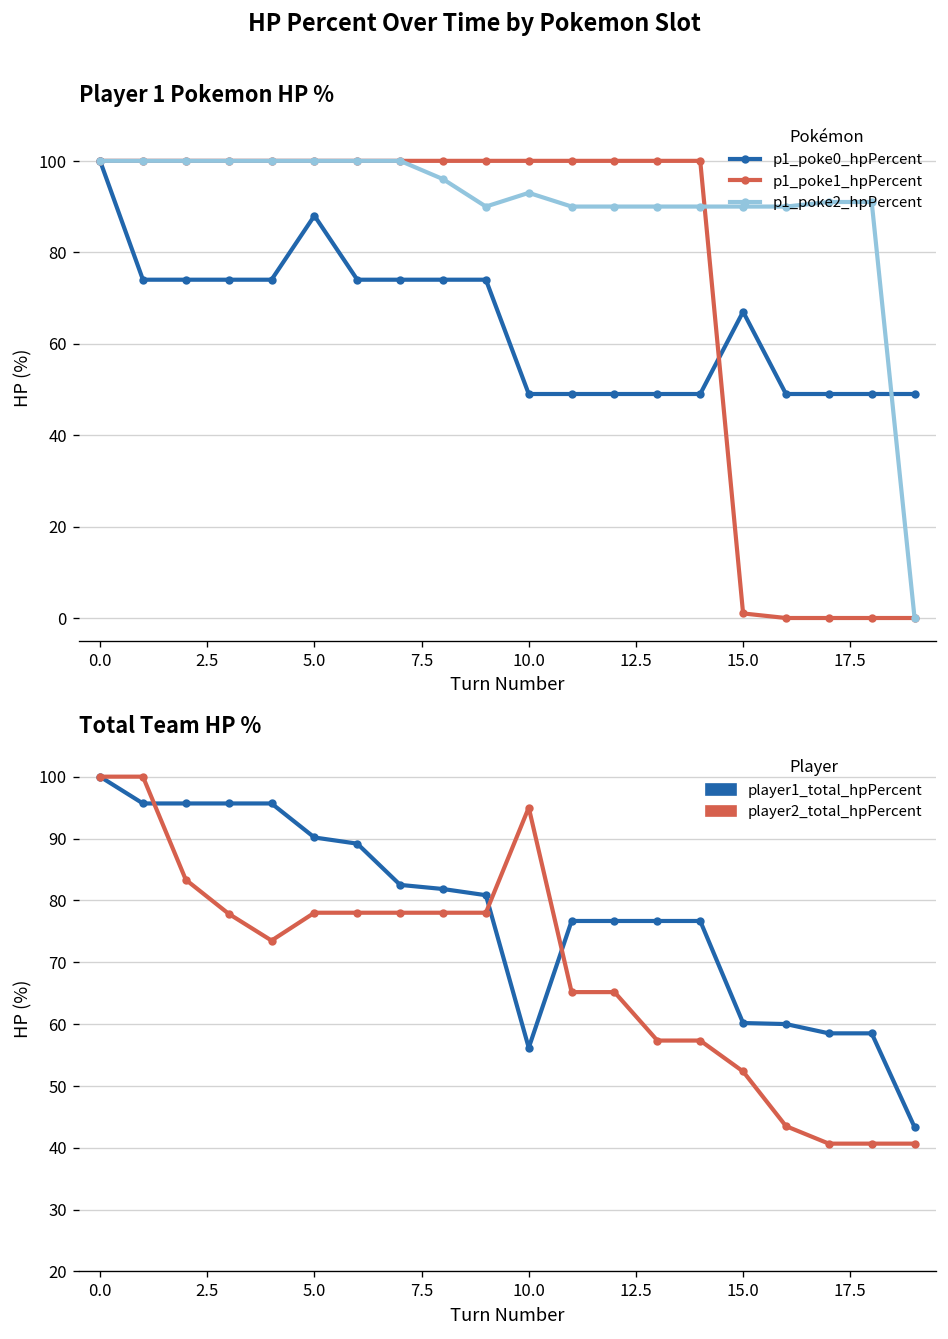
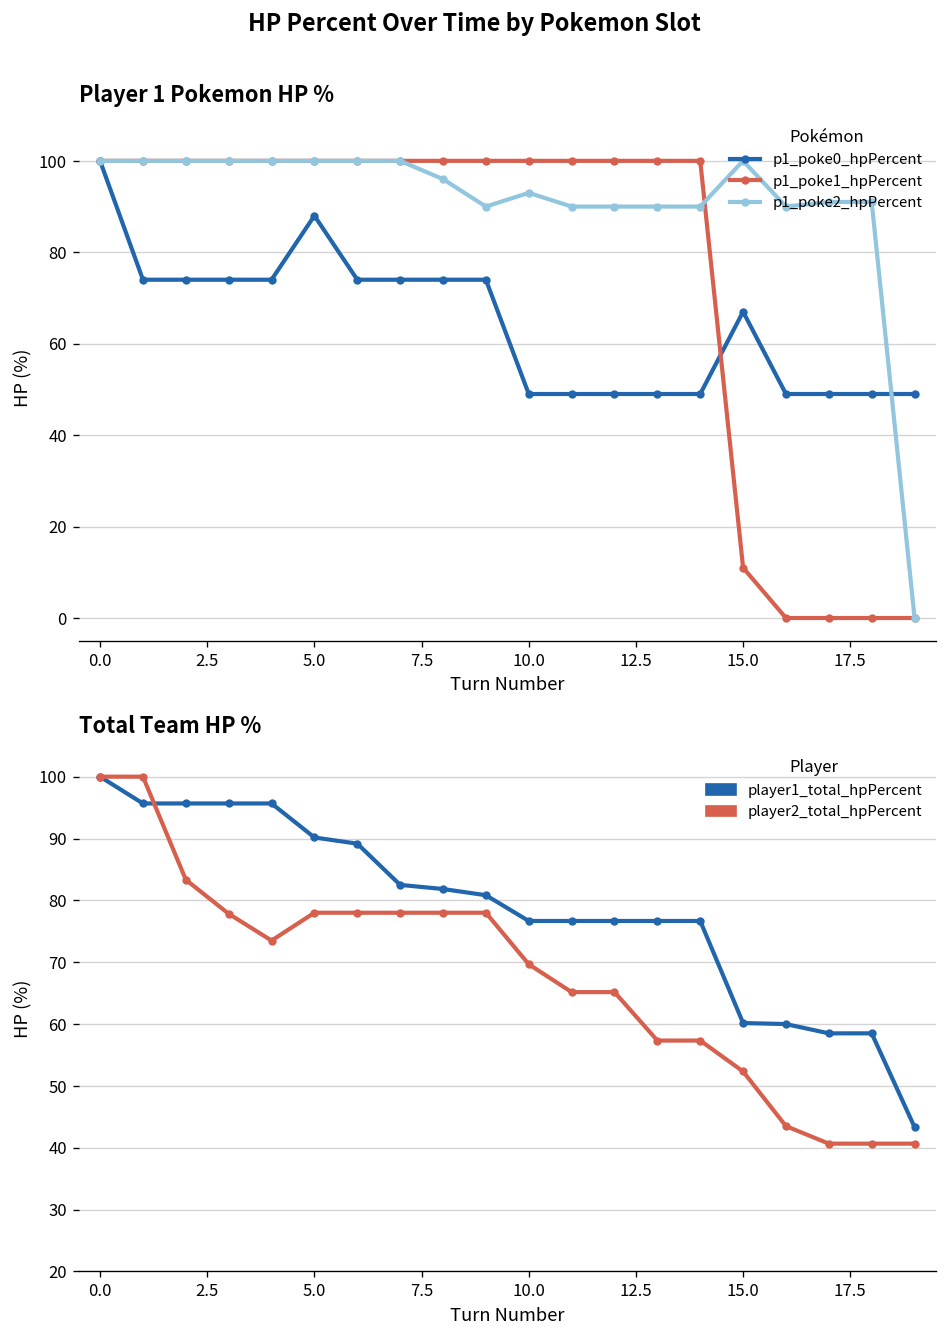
Player 1 Pokemon HP %, p1_poke1_hpPercent, 15.0: 1 -> 11
Player 1 Pokemon HP %, p1_poke2_hpPercent, 15.0: 90 -> 100
Total Team HP %, player1_total_hpPercent, 10.0: 56 -> 77
Total Team HP %, player2_total_hpPercent, 10.0: 95 -> 70
